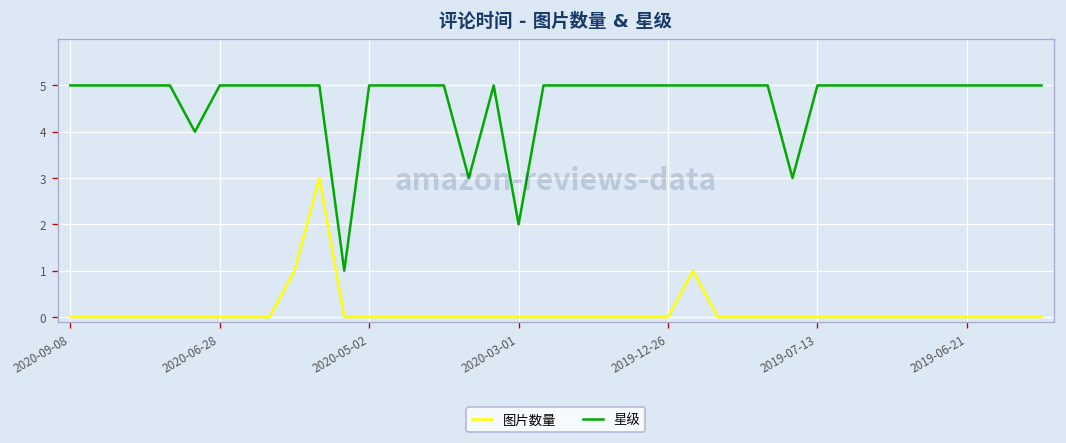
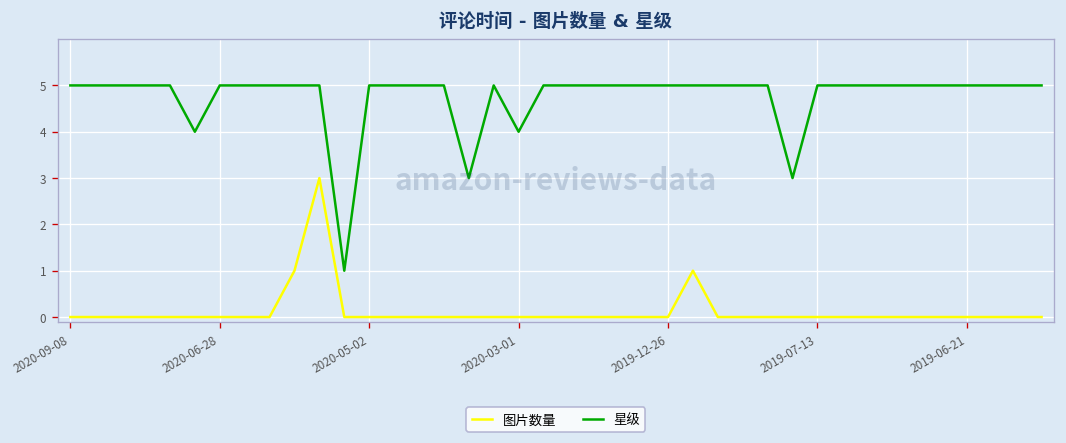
星级, 2020-03-01: 2 -> 4
